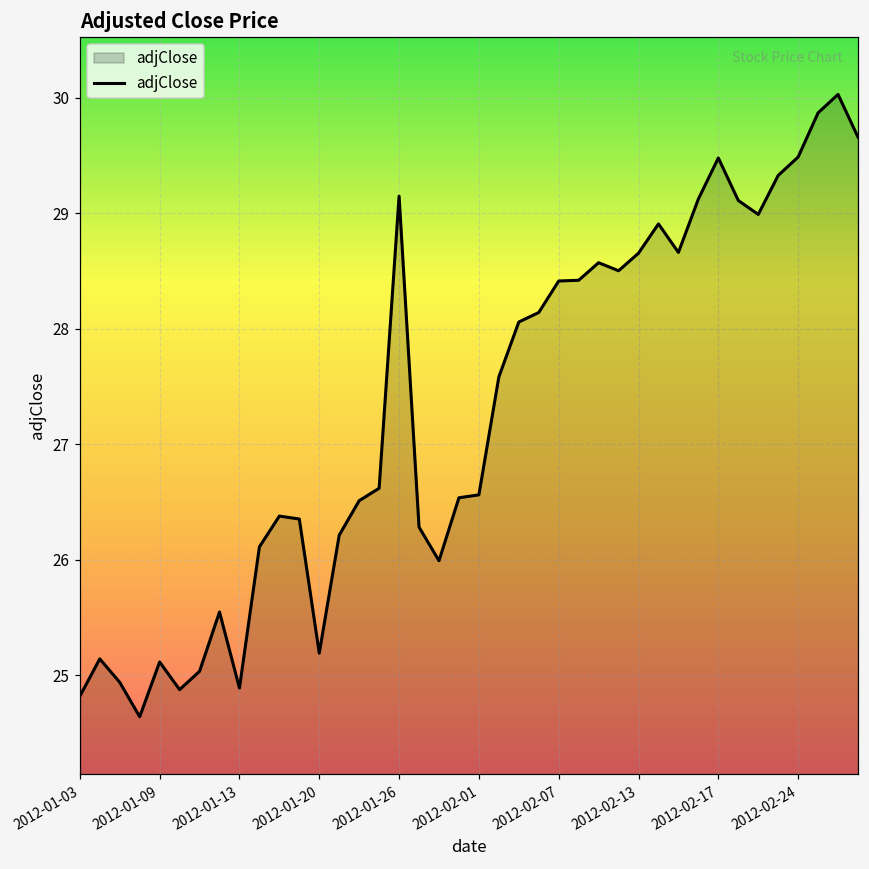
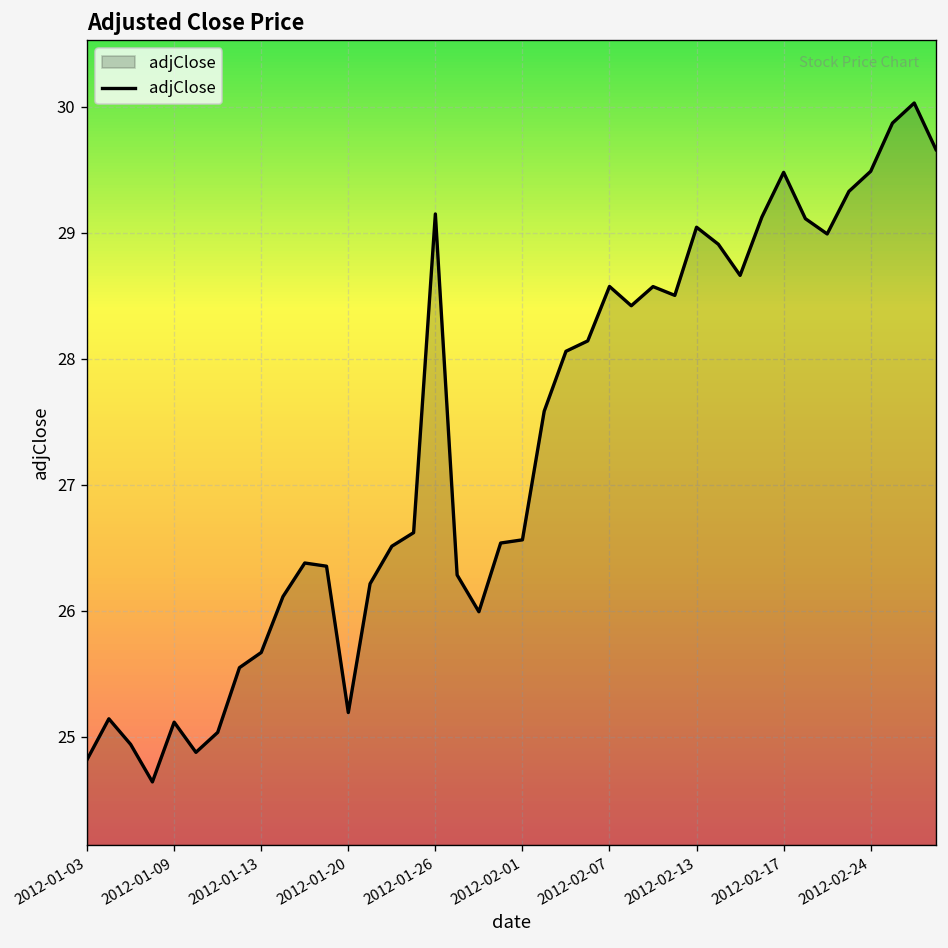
2012-01-13: 24.89 -> 25.67
2012-02-07: 28.41 -> 28.57
2012-02-13: 28.66 -> 29.04
